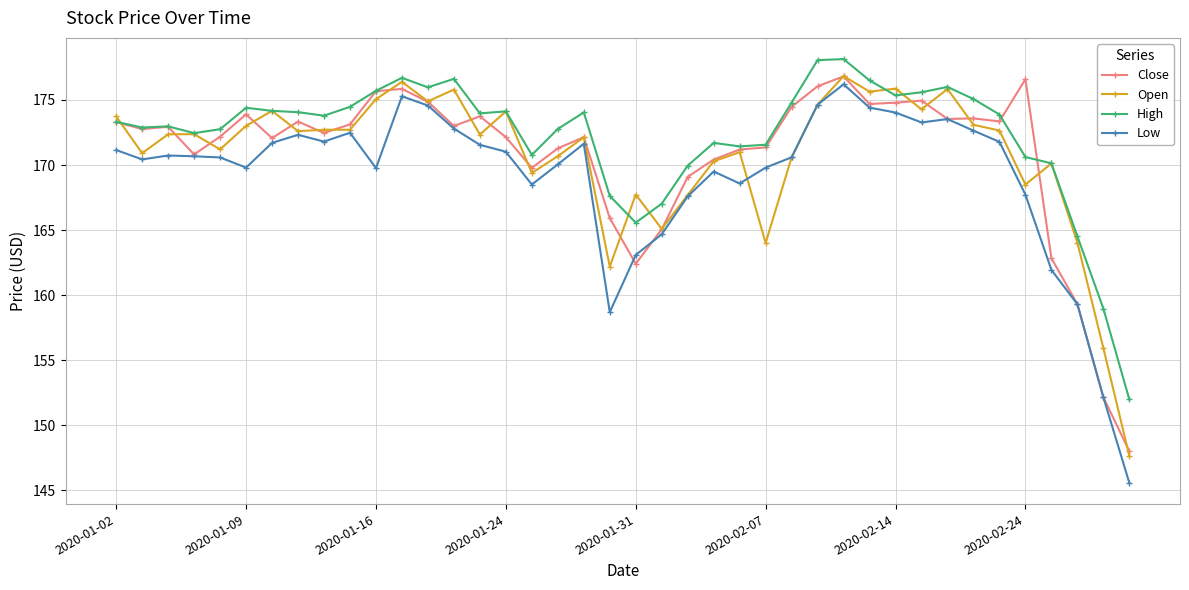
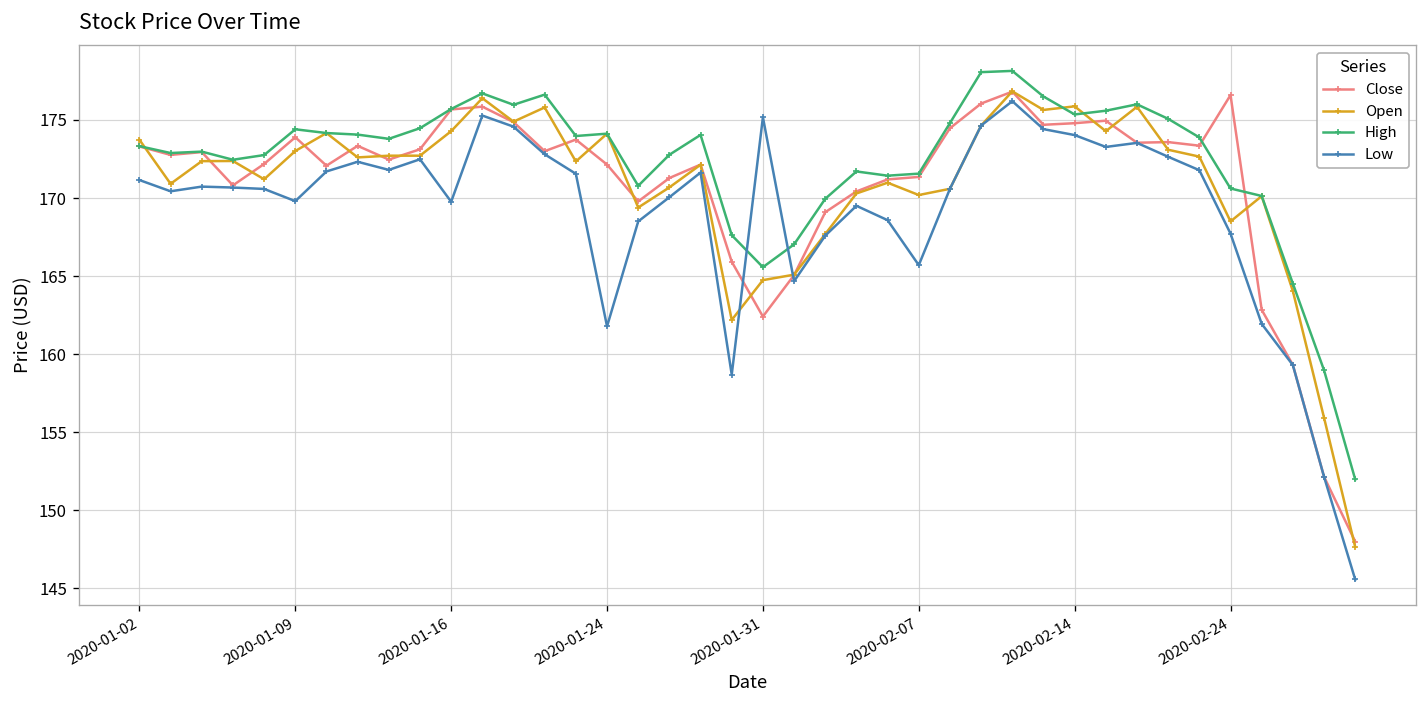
Open, 2020-01-16: 175.1 -> 174.3
Low, 2020-01-24: 171.0 -> 161.8
Open, 2020-01-31: 167.7 -> 164.7
Low, 2020-01-31: 163.1 -> 175.2
Open, 2020-02-07: 164.0 -> 170.2
Low, 2020-02-07: 169.8 -> 165.7
